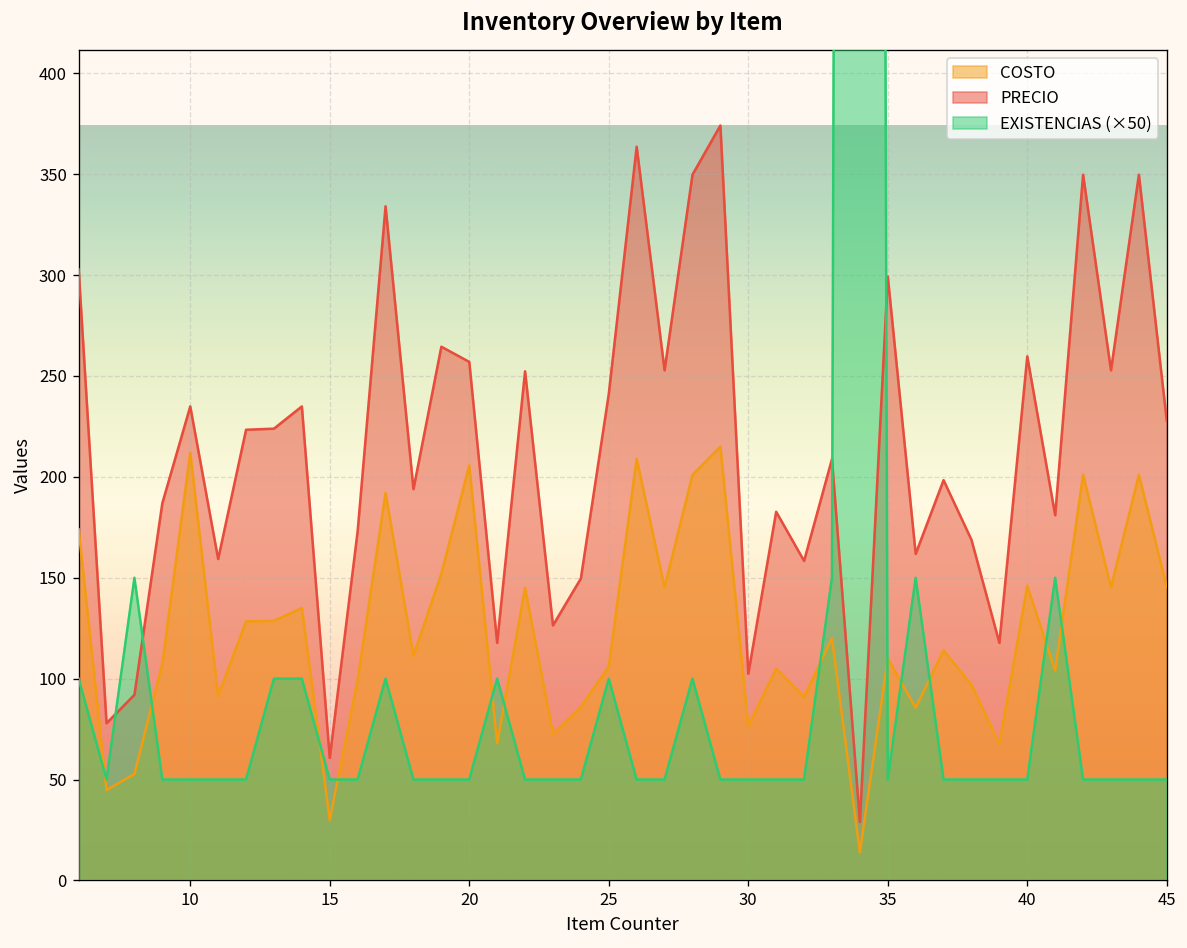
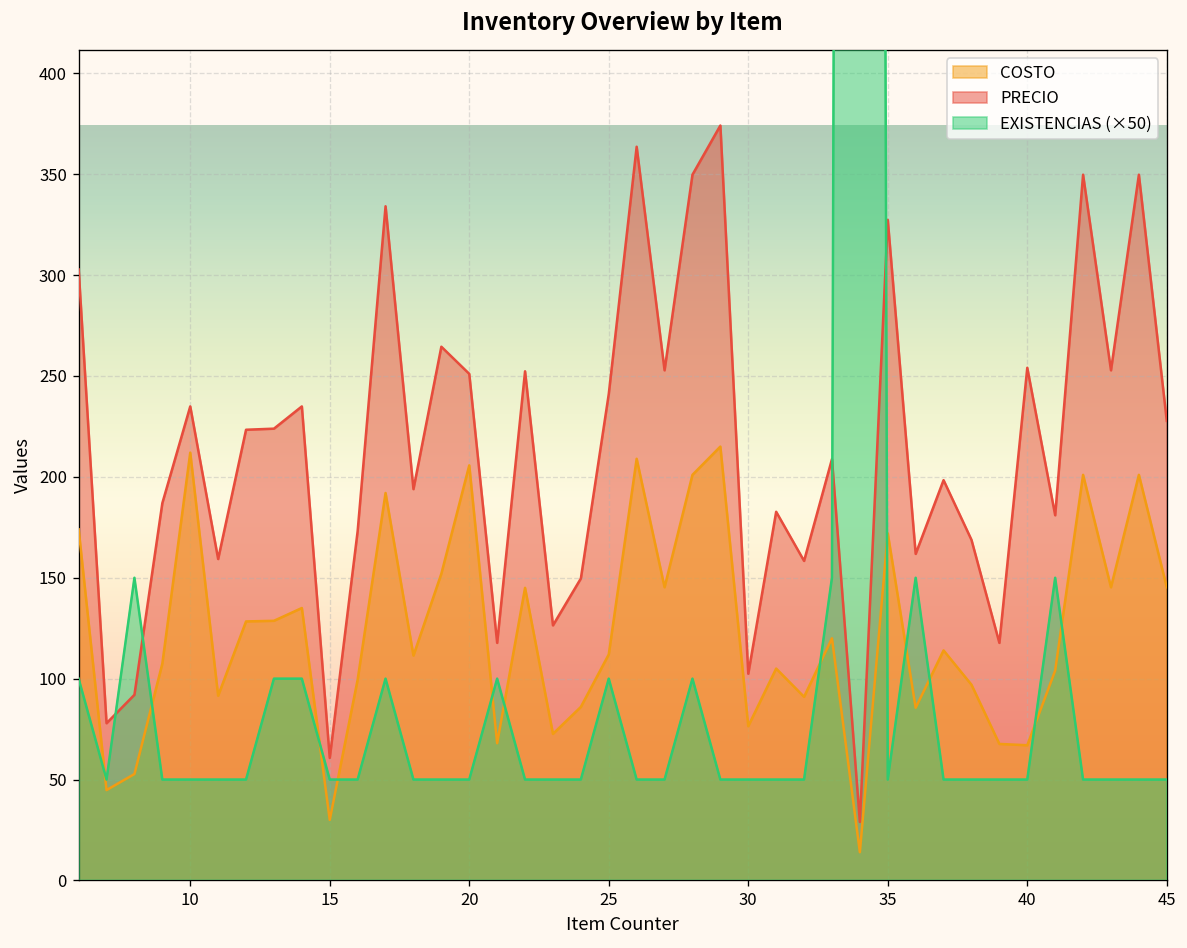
PRECIO, 20: 257 -> 251
COSTO, 25: 106 -> 112
COSTO, 35: 110 -> 172
PRECIO, 35: 299 -> 327
COSTO, 40: 146 -> 67
PRECIO, 40: 260 -> 254
